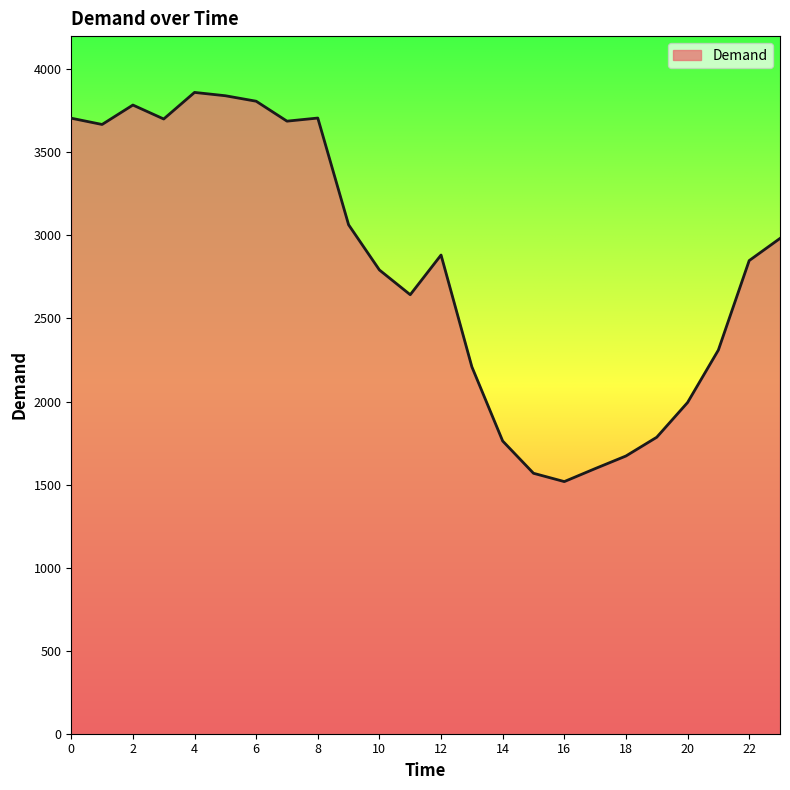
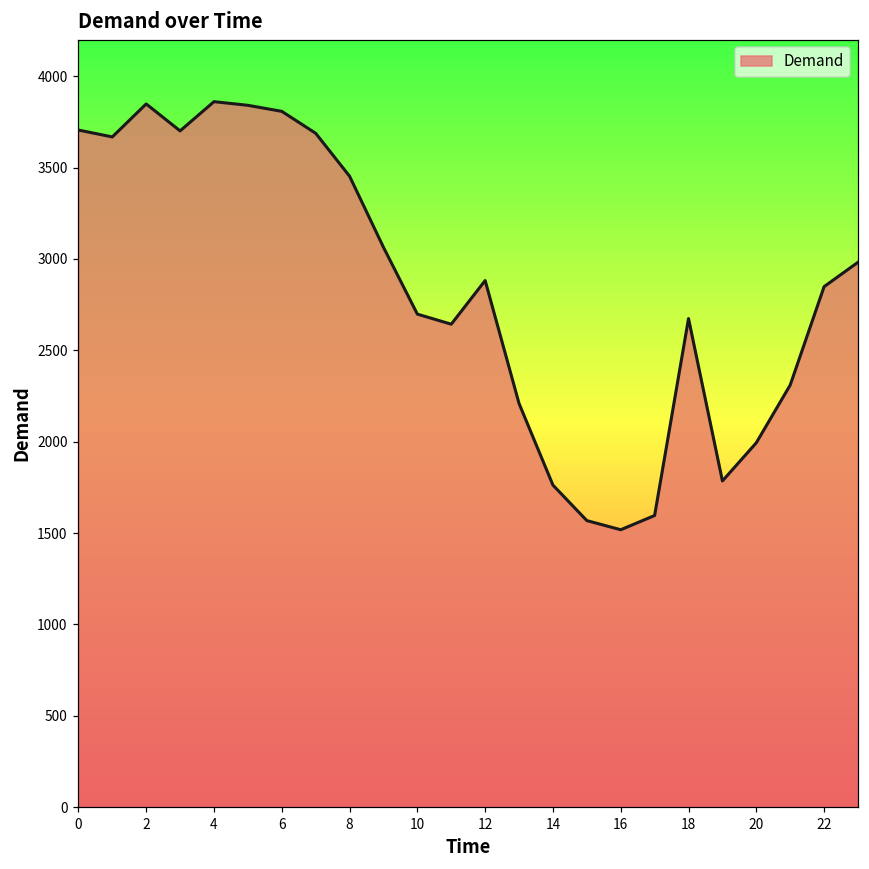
2: 3790 -> 3850
8: 3710 -> 3450
10: 2790 -> 2700
18: 1670 -> 2670
